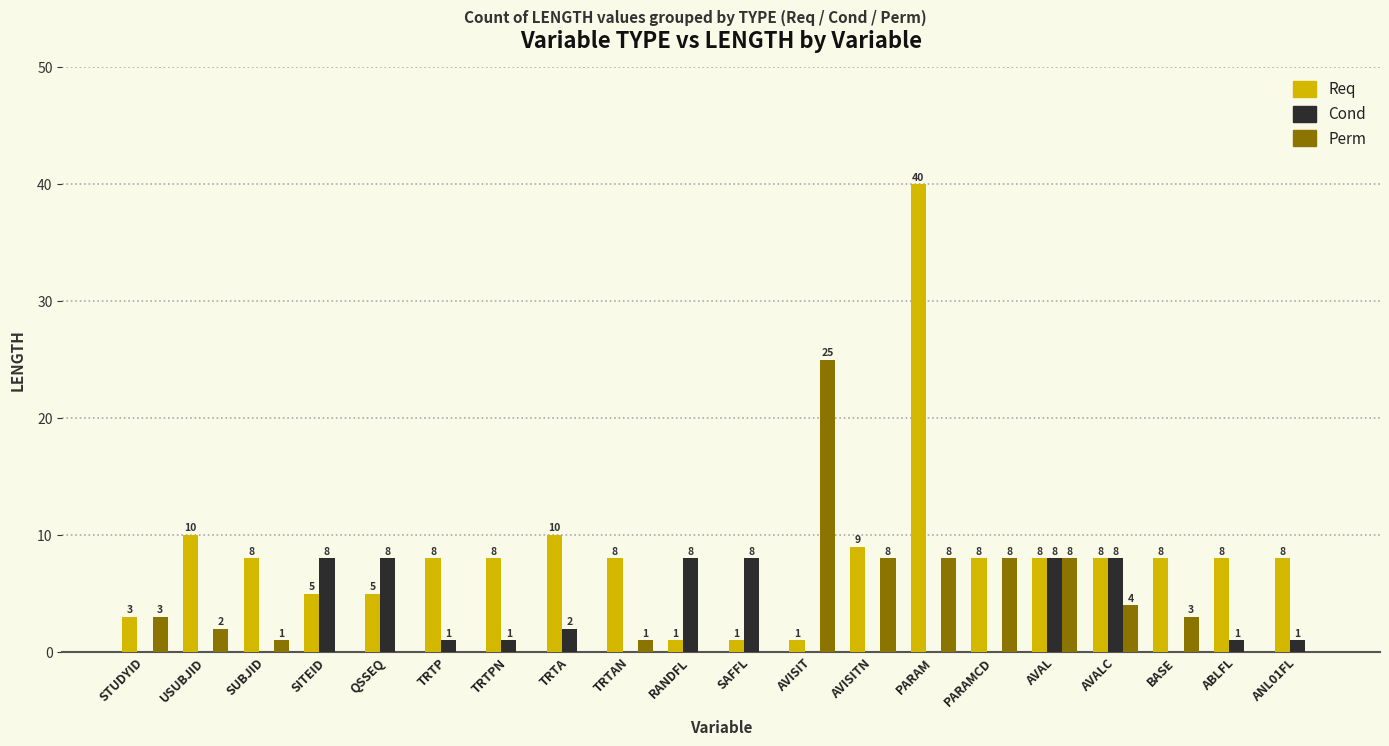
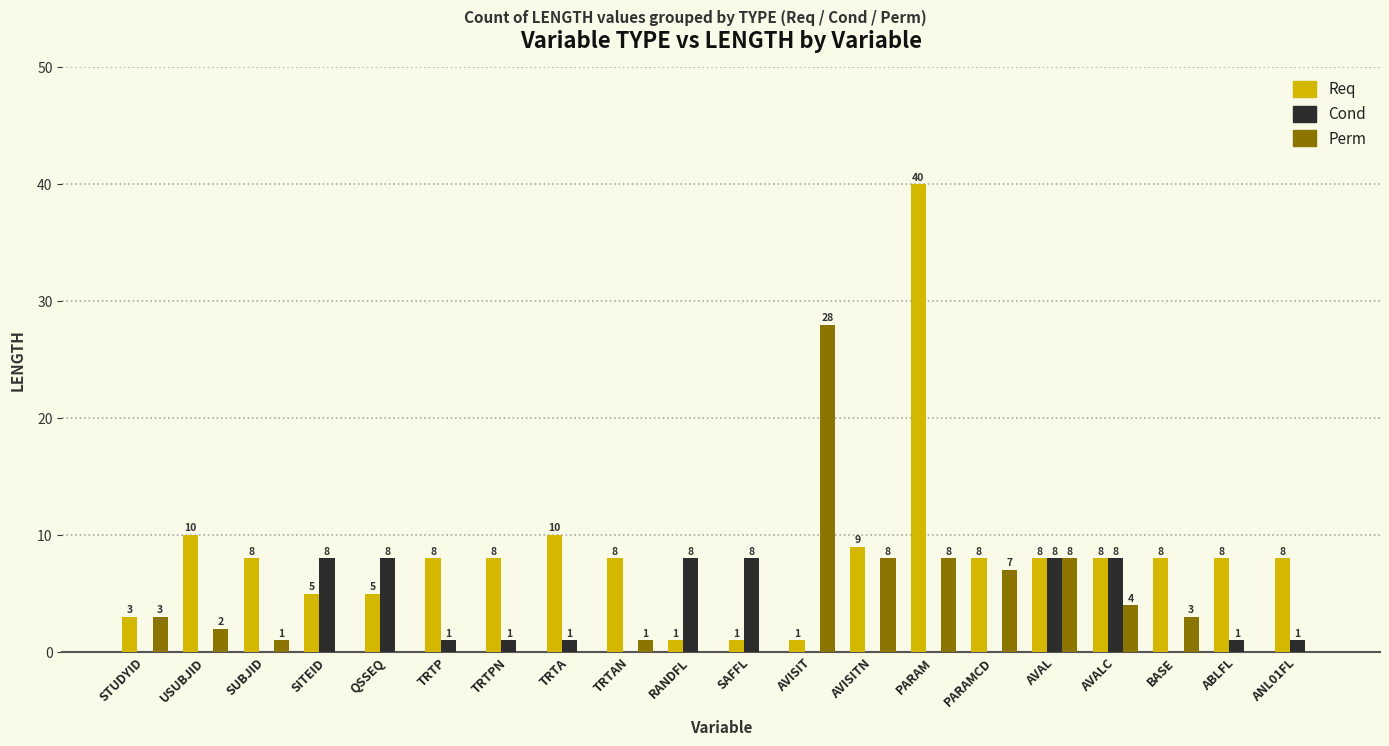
Cond, TRTA: 2 -> 1
Perm, AVISIT: 25 -> 28
Perm, PARAMCD: 8 -> 7
